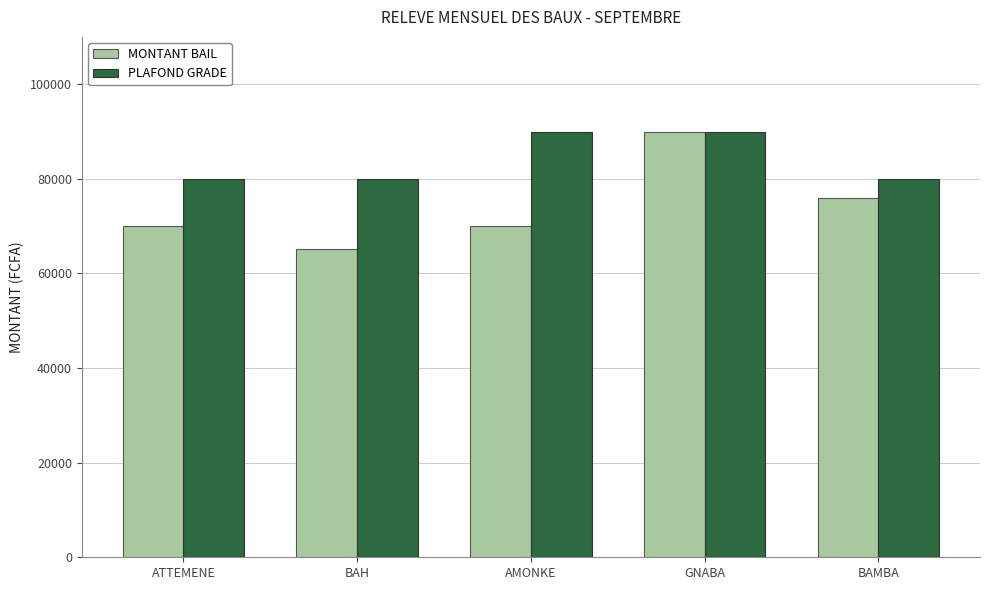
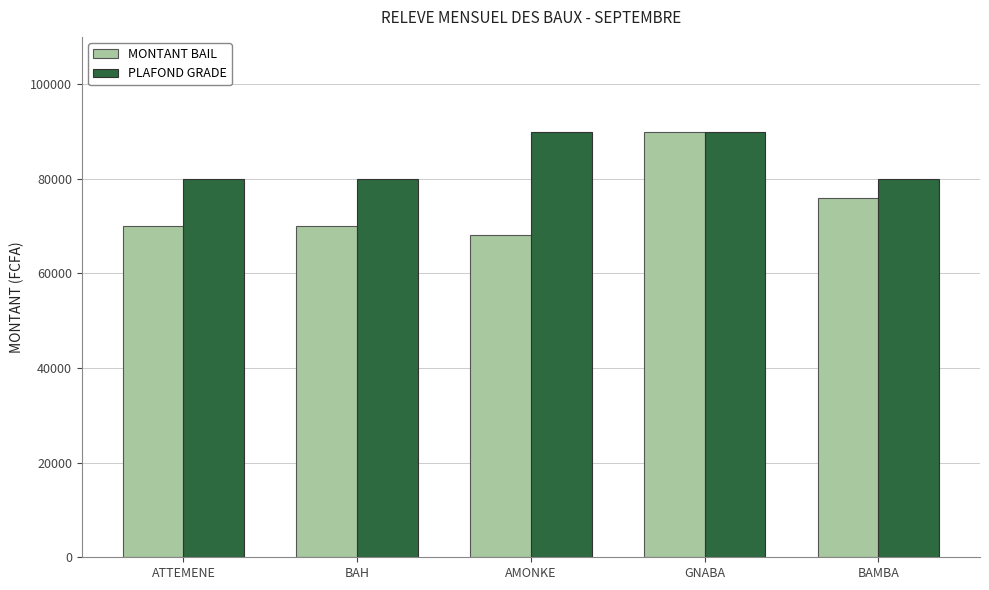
MONTANT BAIL, BAH: 65000 -> 70000
MONTANT BAIL, AMONKE: 70000 -> 68000
